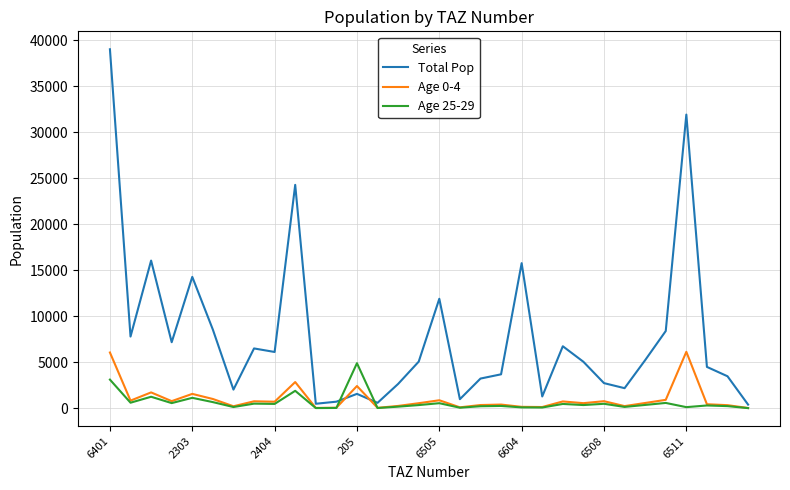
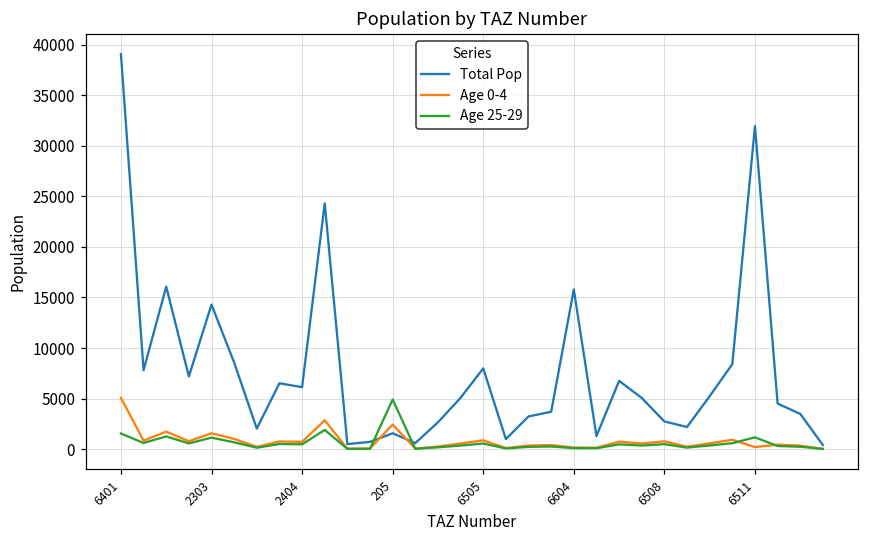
Age 0-4, 6401: 6000 -> 5000
Age 25-29, 6401: 3000 -> 2000
Total Pop, 6505: 12000 -> 8000
Age 0-4, 6511: 6000 -> 0
Age 25-29, 6511: 0 -> 1000
